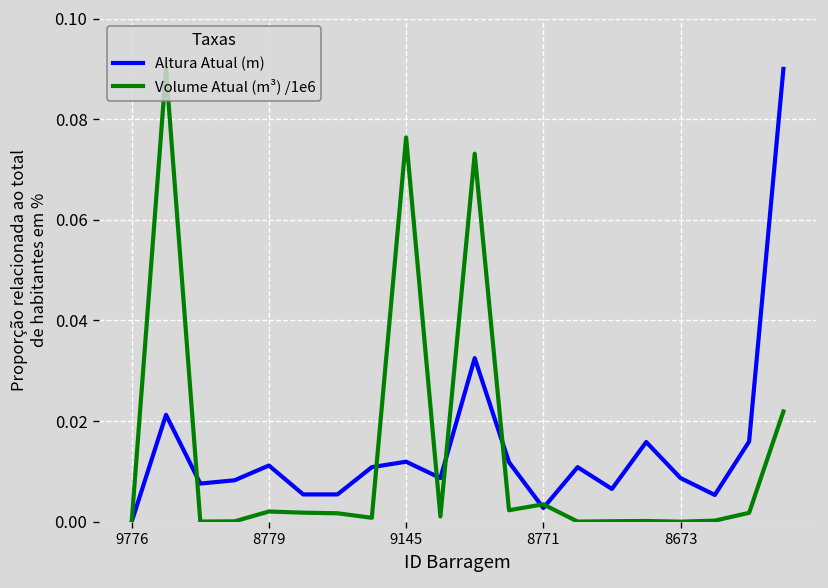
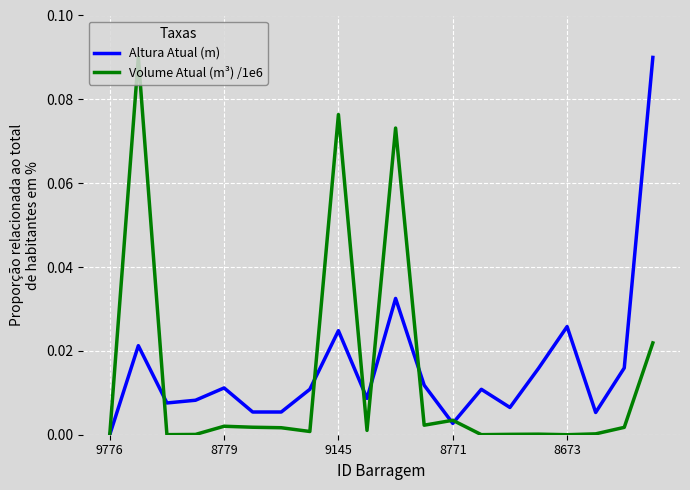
Altura Atual (m), 9145: 0.012 -> 0.025
Altura Atual (m), 8673: 0.009 -> 0.026
